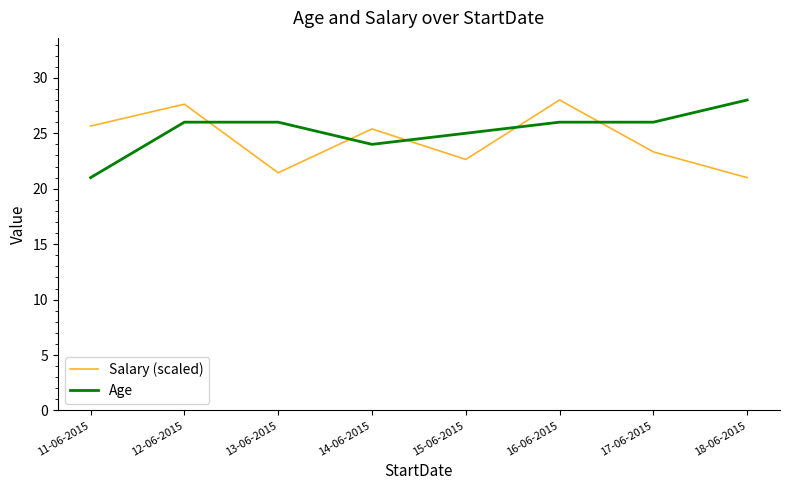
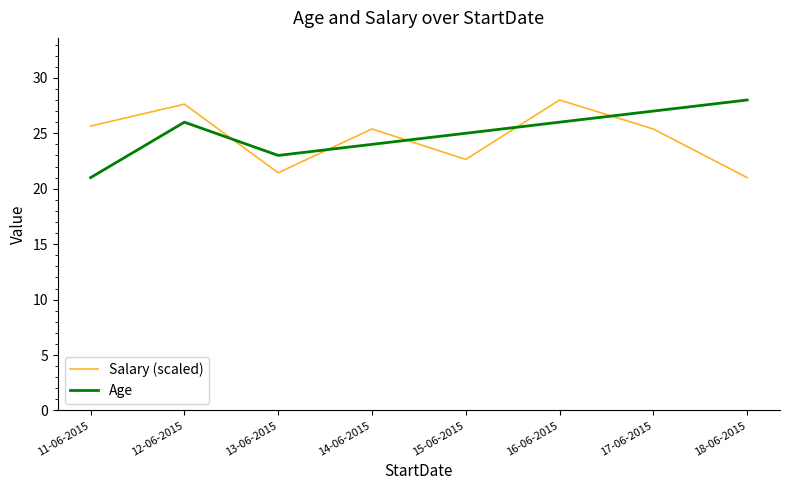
Age, 13-06-2015: 26 -> 23
Salary (scaled), 17-06-2015: 23.3 -> 25.4
Age, 17-06-2015: 26 -> 27
